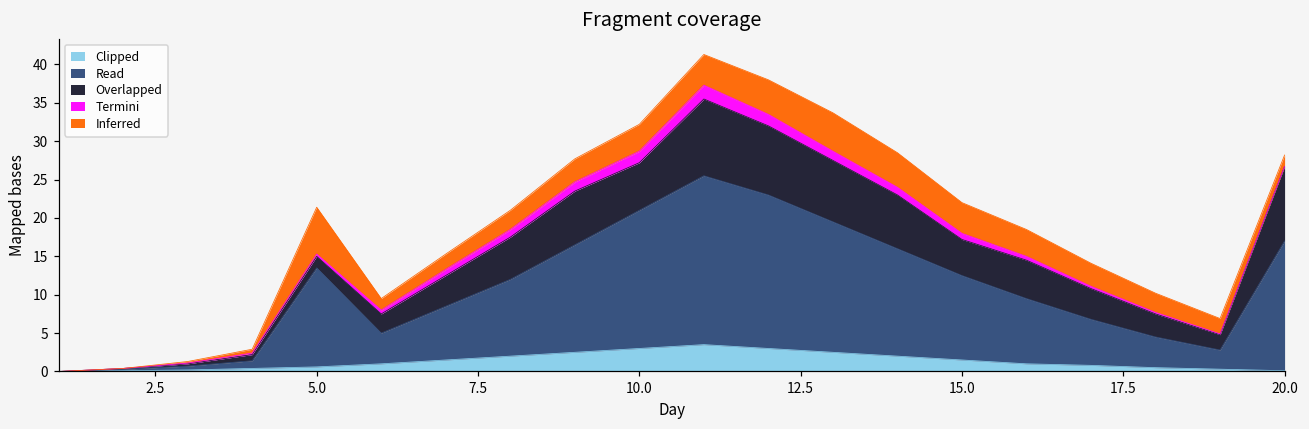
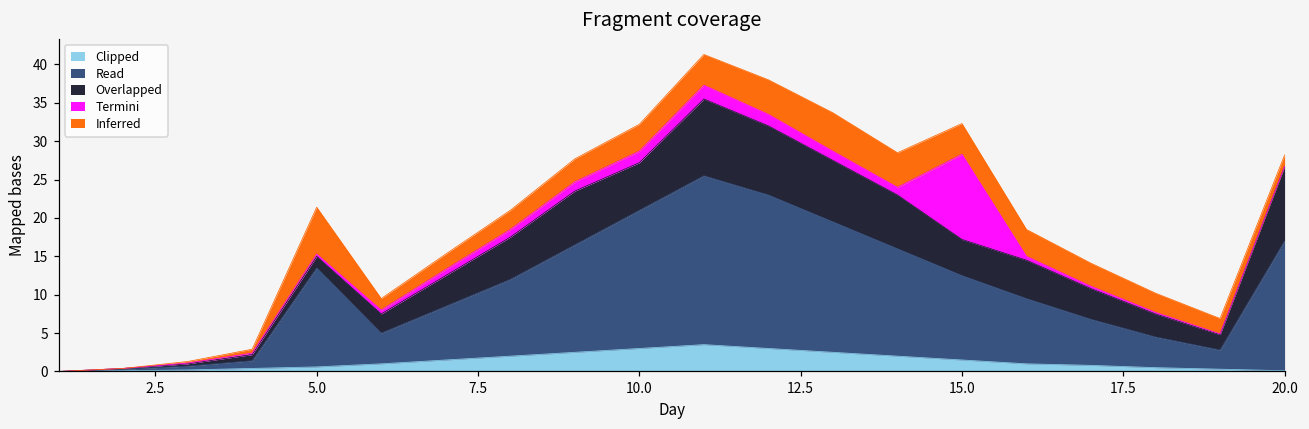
Termini, 15.0: 1 -> 11
